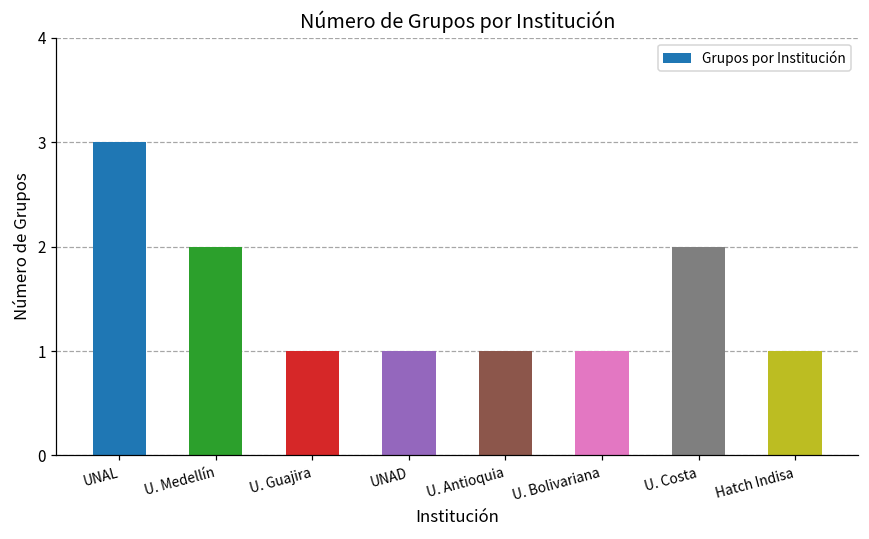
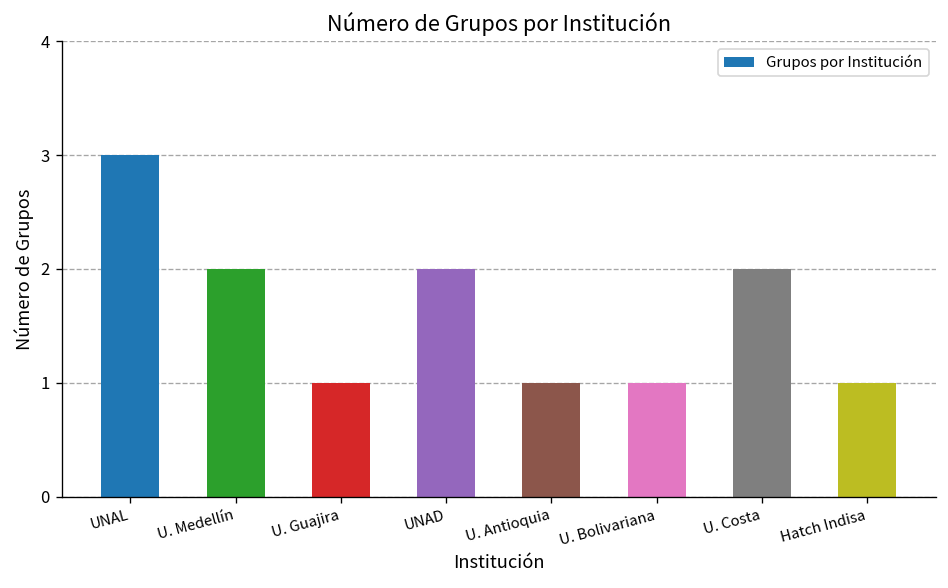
UNAD: 1 -> 2
